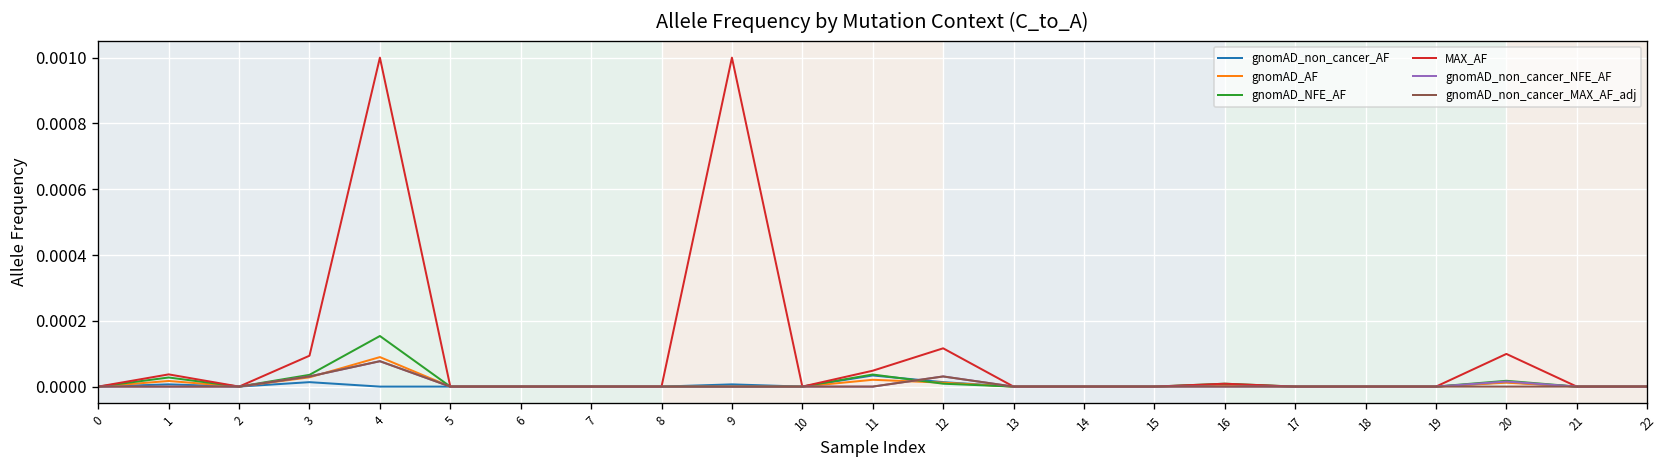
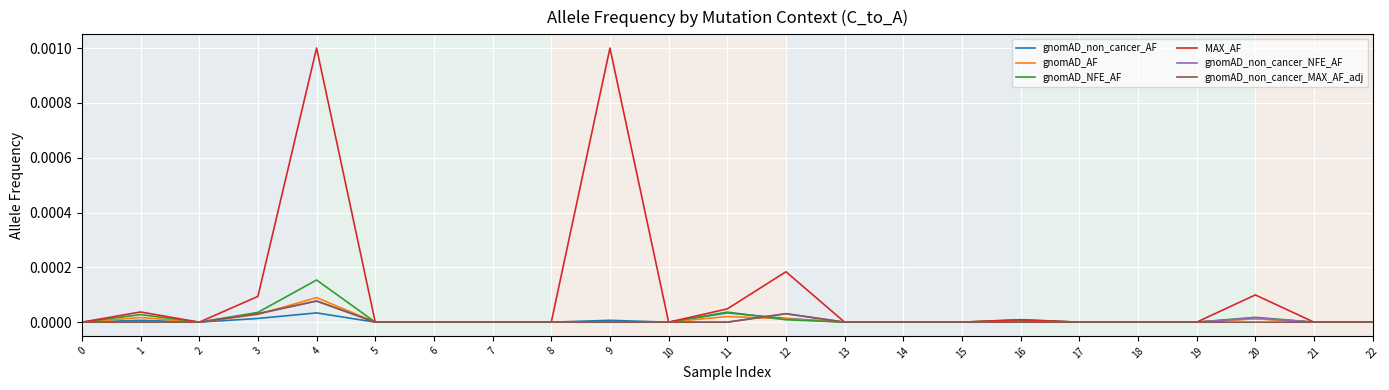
gnomAD_non_cancer_AF, 4: 0.00000 -> 0.00003
MAX_AF, 12: 0.00012 -> 0.00018
